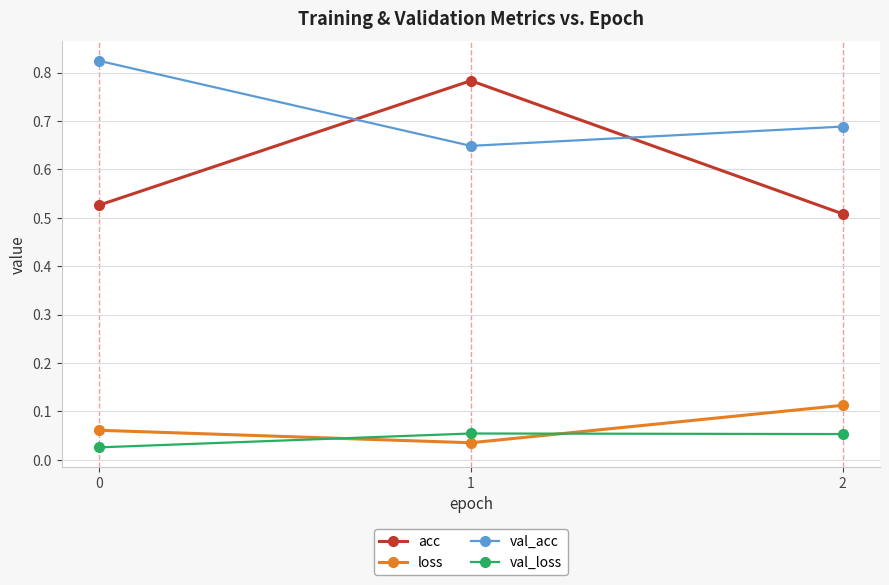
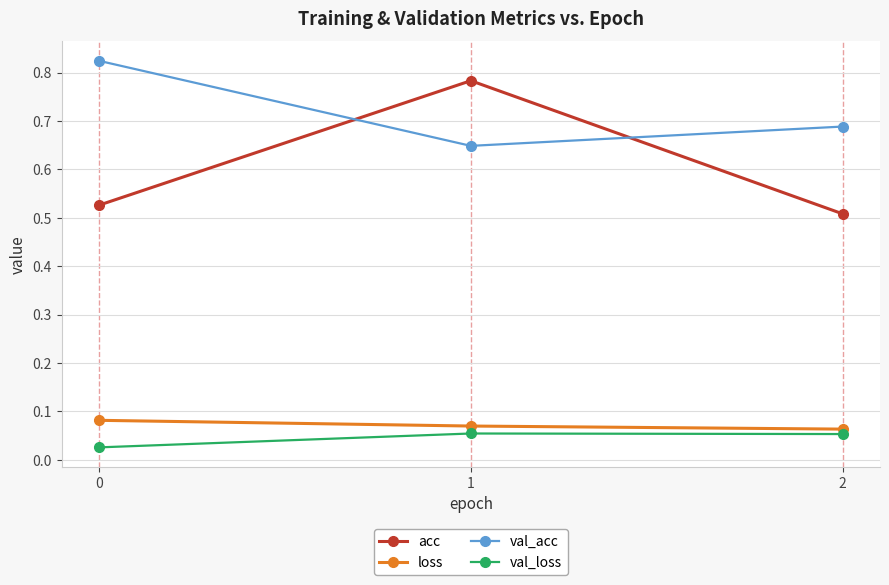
loss, 0: 0.06 -> 0.08
loss, 1: 0.04 -> 0.07
loss, 2: 0.11 -> 0.06
